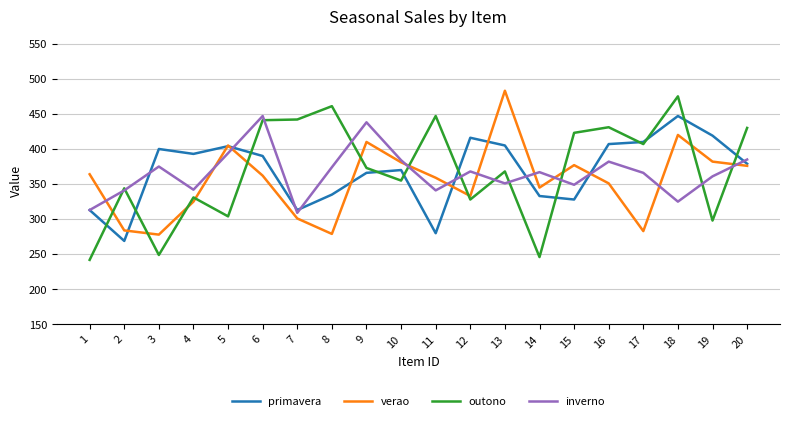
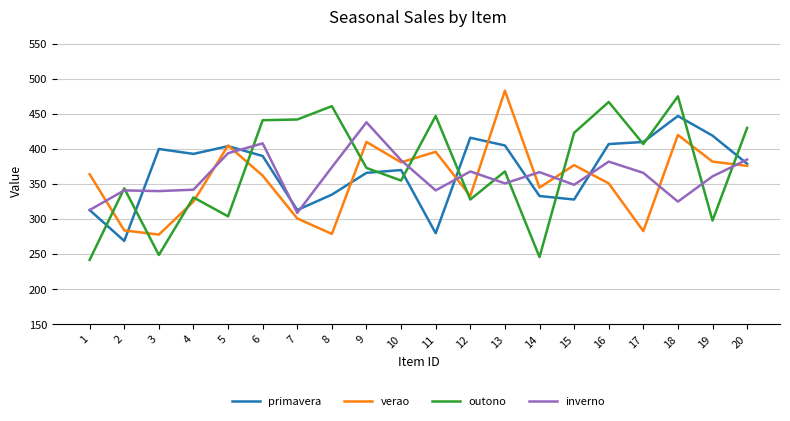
inverno, 3: 380 -> 340
inverno, 6: 450 -> 410
verao, 11: 360 -> 400
outono, 16: 430 -> 470
